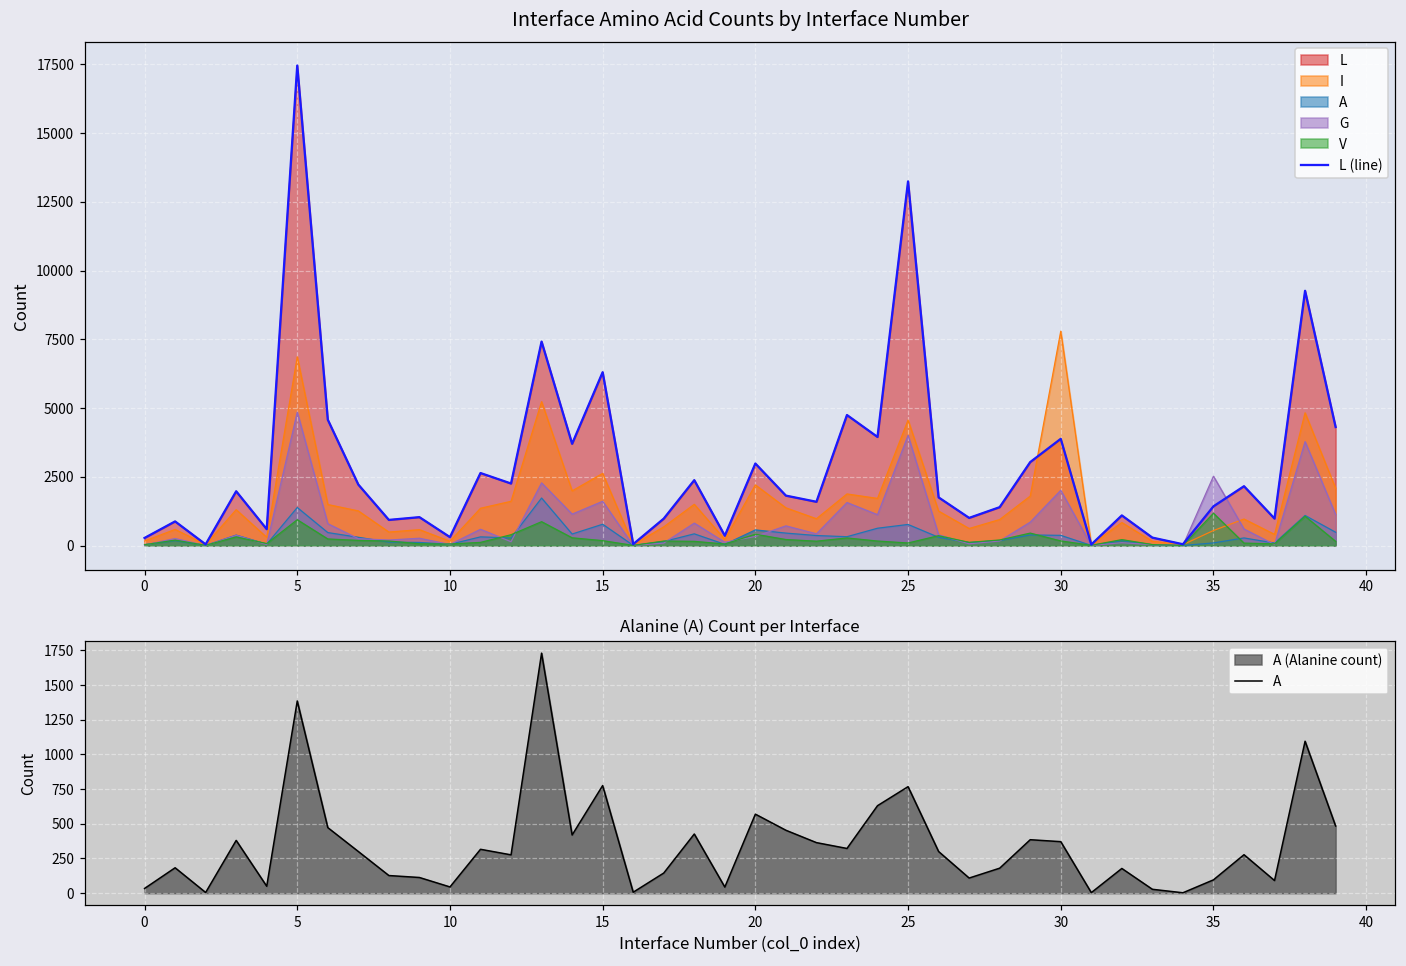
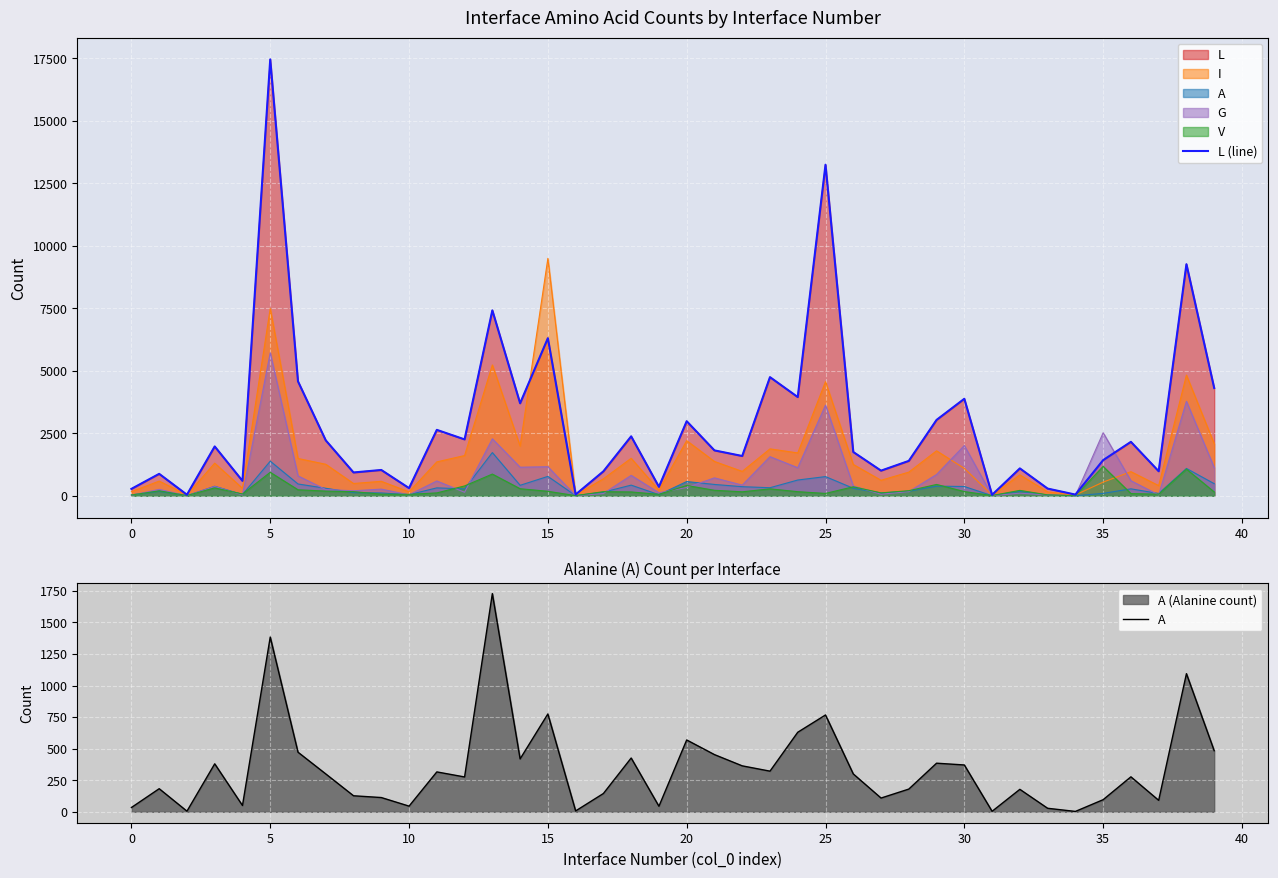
Interface Amino Acid Counts by Interface Number, I, 5: 6900 -> 7500
Interface Amino Acid Counts by Interface Number, G, 5: 4900 -> 5700
Interface Amino Acid Counts by Interface Number, I, 15: 2600 -> 9500
Interface Amino Acid Counts by Interface Number, G, 15: 1600 -> 1200
Interface Amino Acid Counts by Interface Number, G, 25: 4000 -> 3600
Interface Amino Acid Counts by Interface Number, I, 30: 7800 -> 1100
